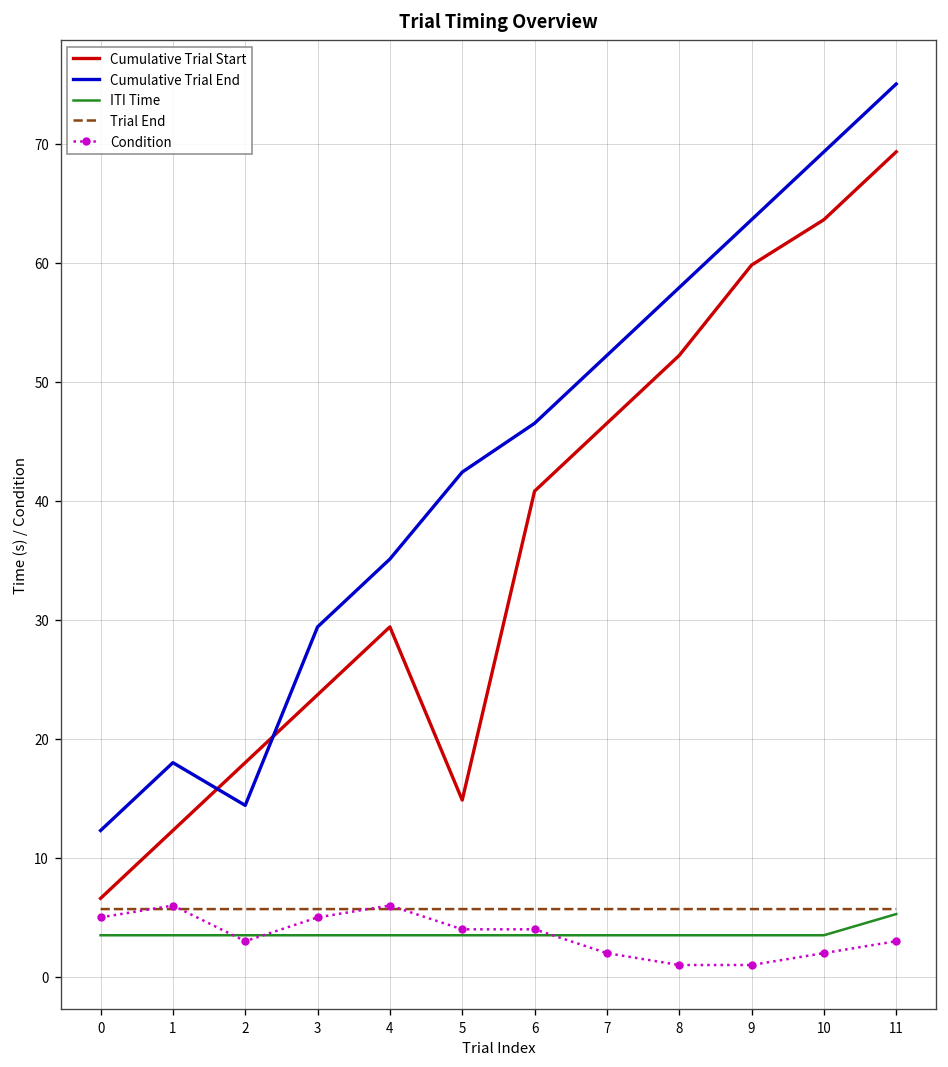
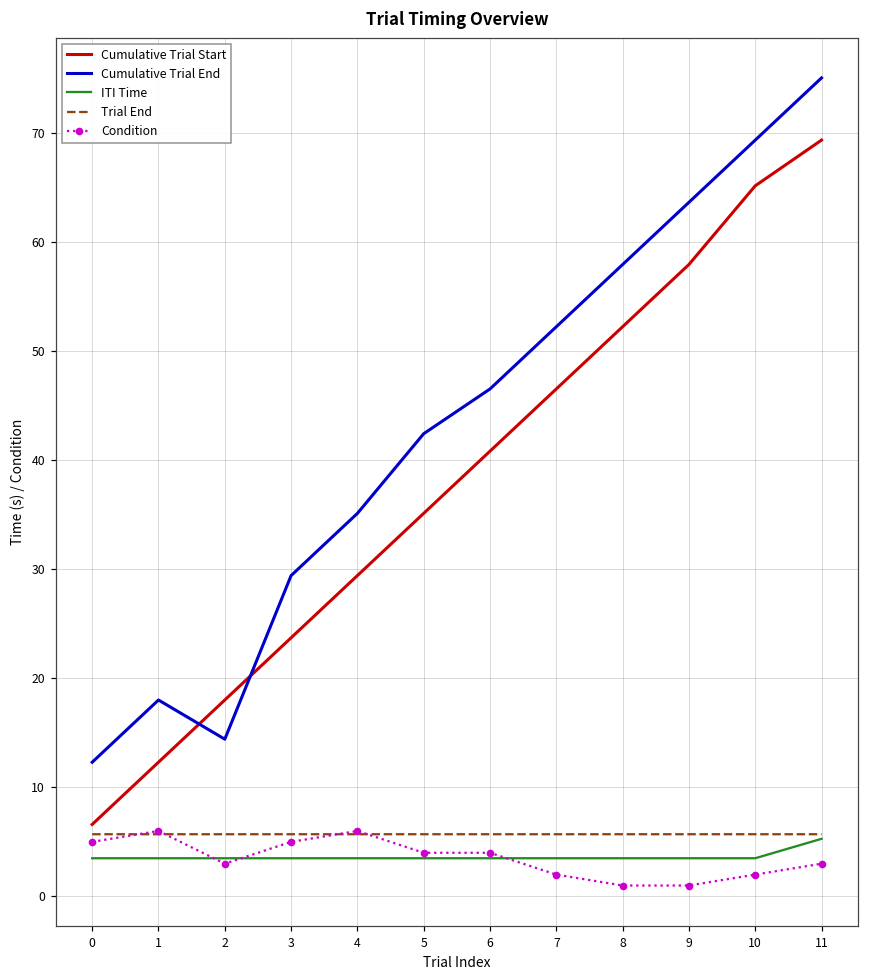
Cumulative Trial Start, 5: 15 -> 35
Cumulative Trial Start, 9: 60 -> 58
Cumulative Trial Start, 10: 64 -> 65
